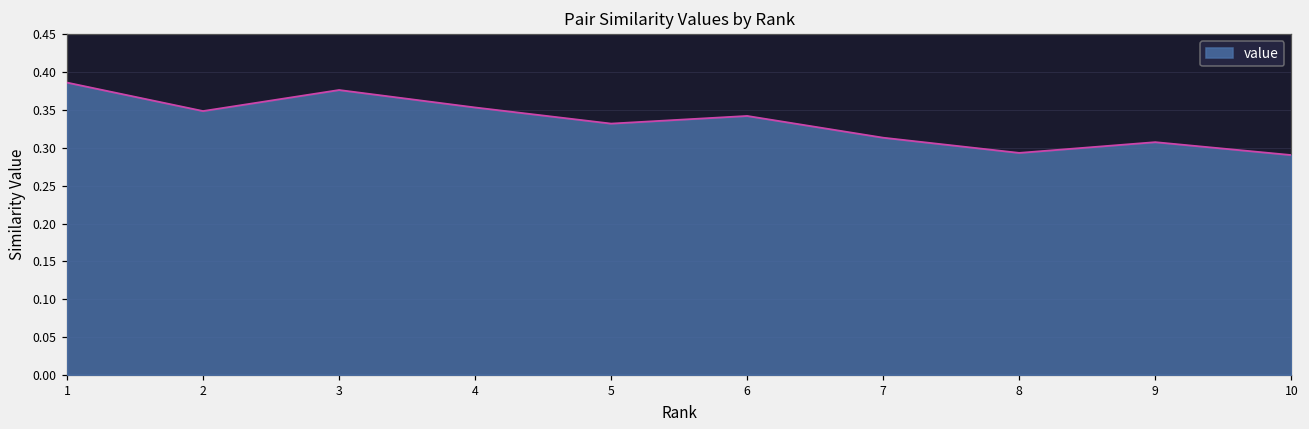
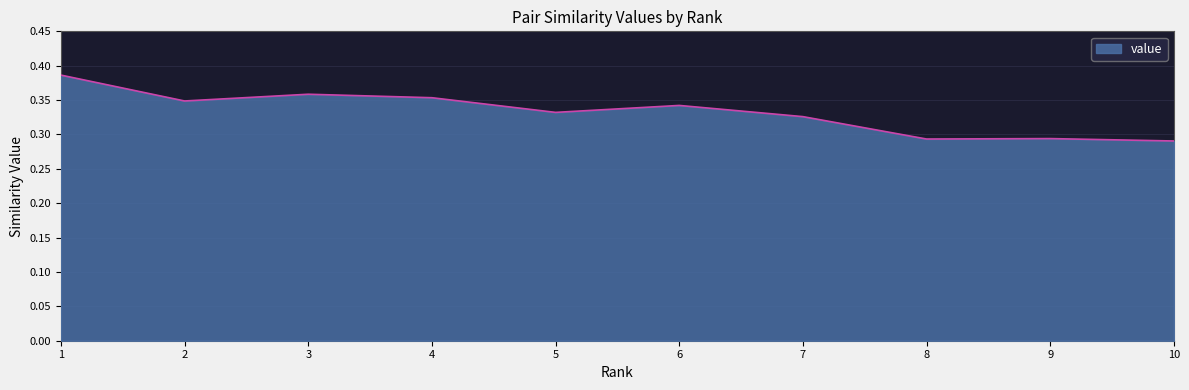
3: 0.38 -> 0.36
7: 0.31 -> 0.33
9: 0.31 -> 0.29
